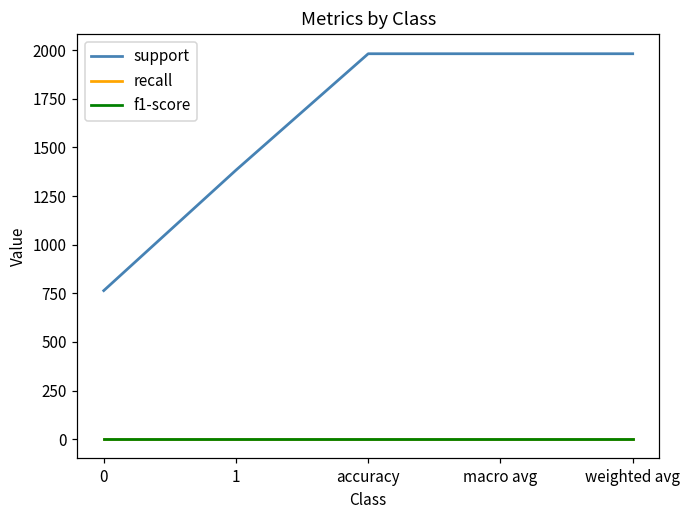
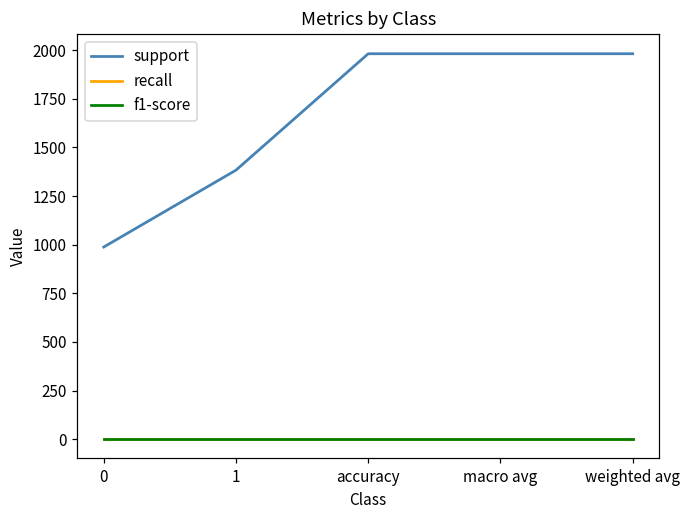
support, 0: 760 -> 990
